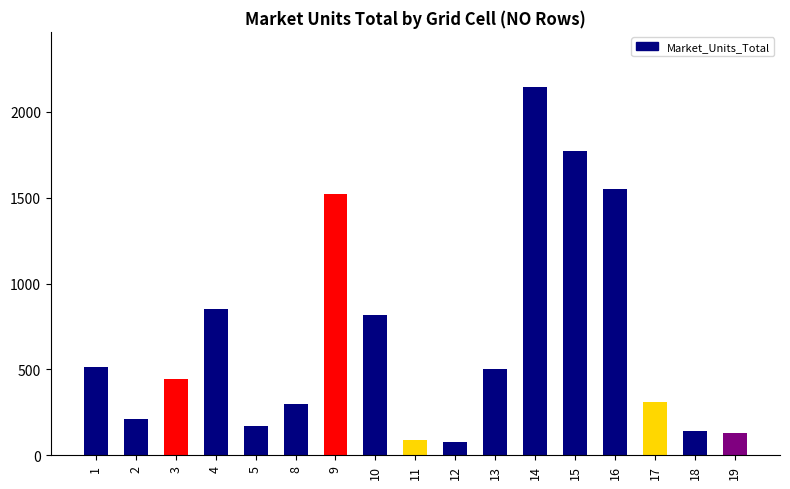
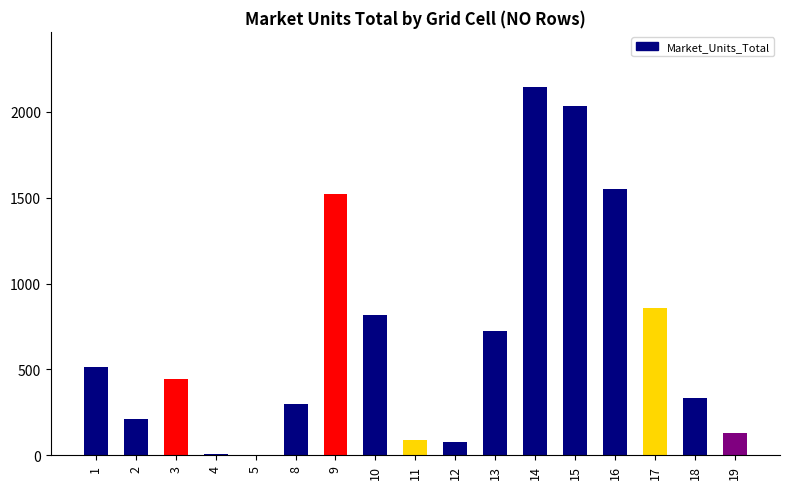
4: 850 -> 10
5: 170 -> 0
13: 500 -> 730
15: 1770 -> 2030
17: 310 -> 860
18: 140 -> 330
